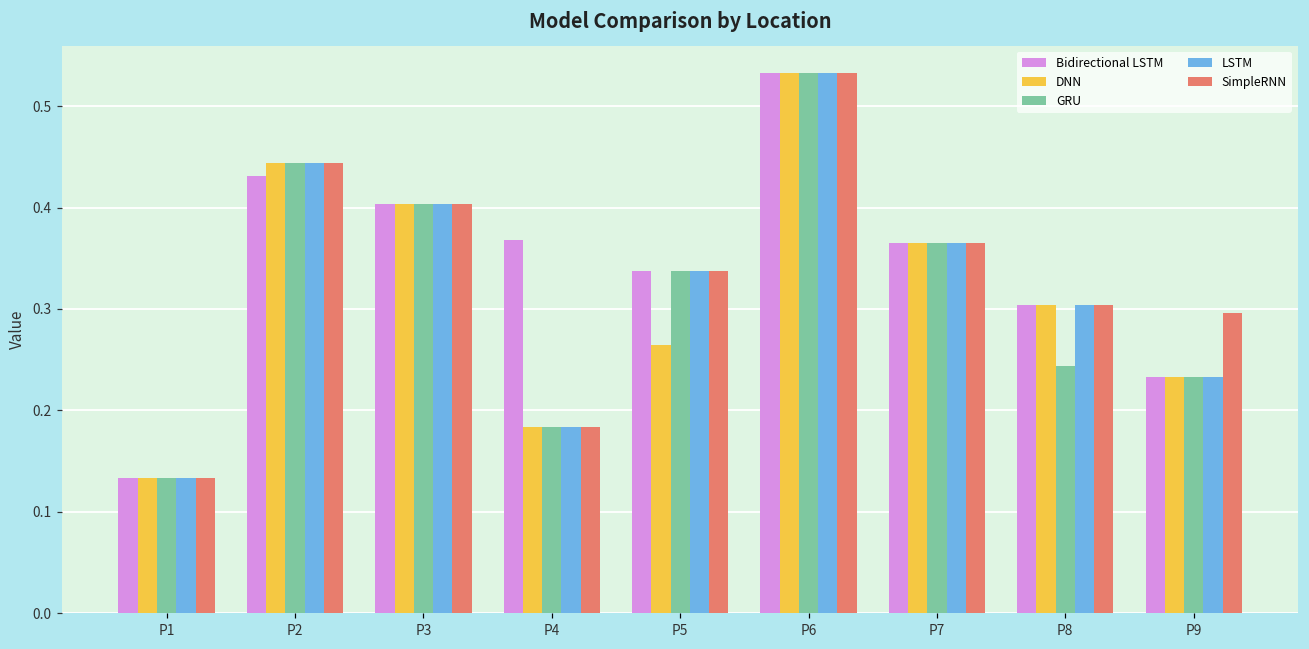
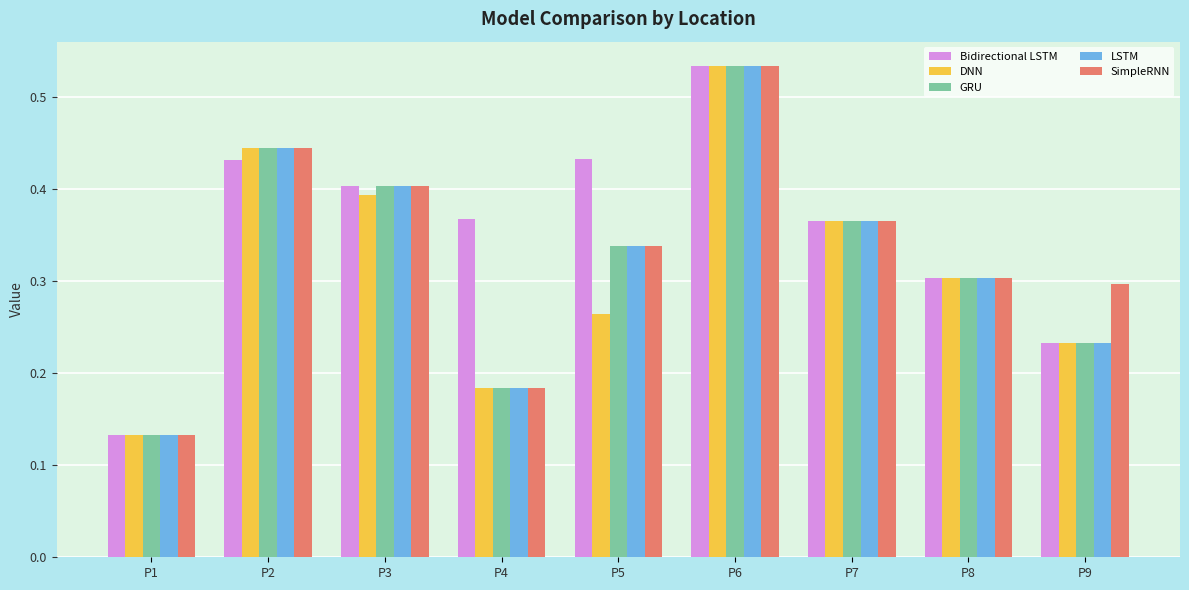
DNN, P3: 0.40 -> 0.39
Bidirectional LSTM, P5: 0.34 -> 0.43
GRU, P8: 0.24 -> 0.30
